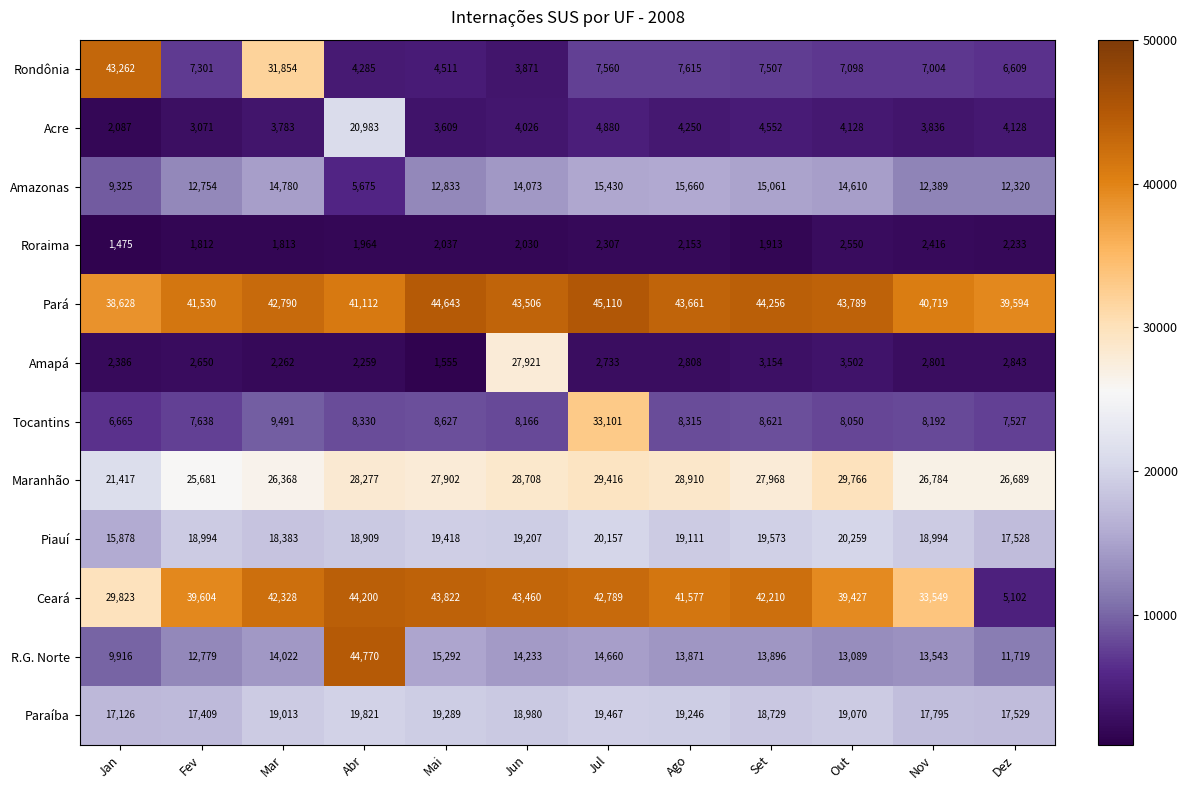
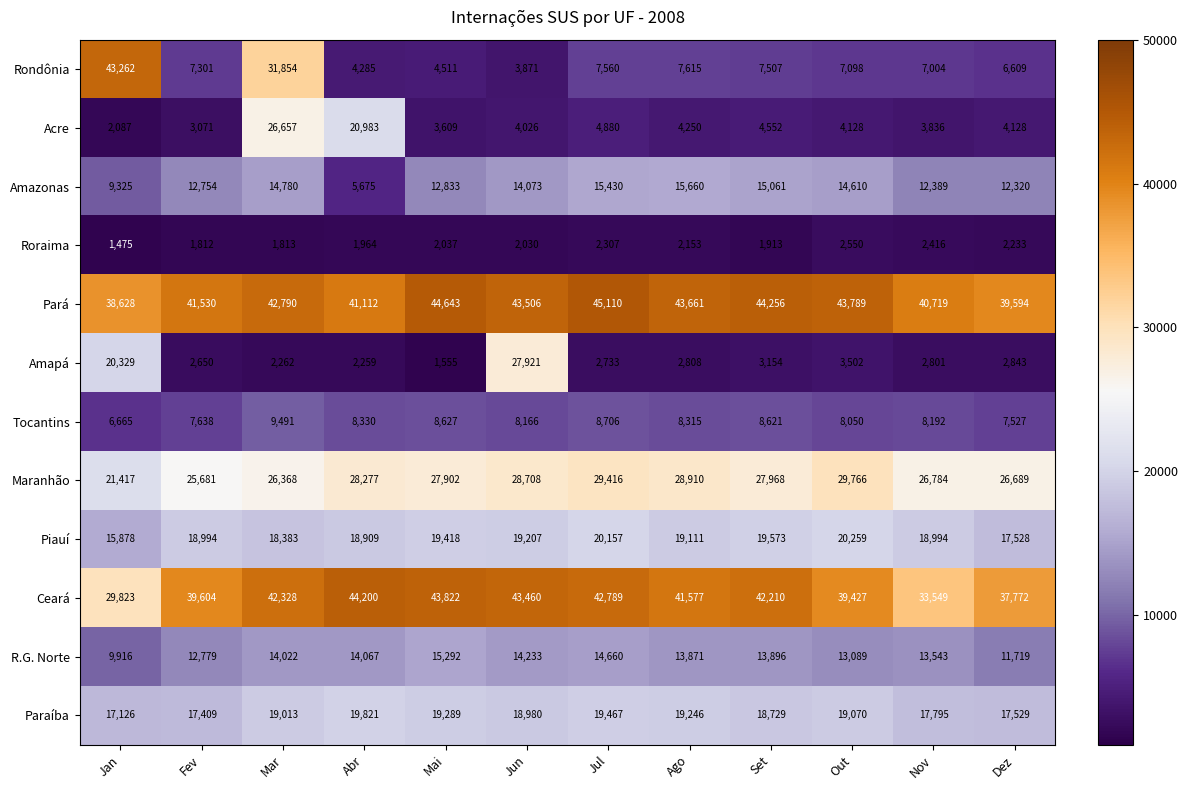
Acre, Mar: 3,783 -> 26,657
Amapá, Jan: 2,386 -> 20,329
Tocantins, Jul: 33,101 -> 8,706
Ceará, Dez: 5,102 -> 37,772
R.G. Norte, Abr: 44,770 -> 14,067
